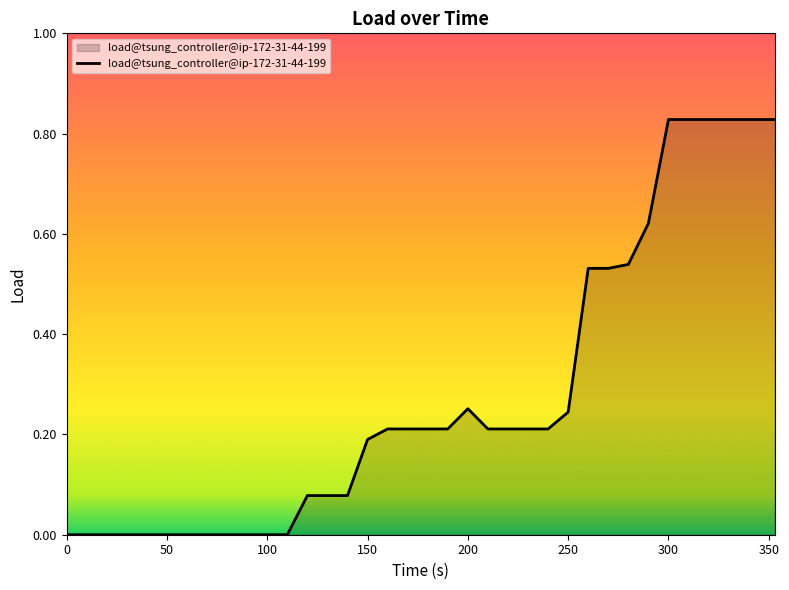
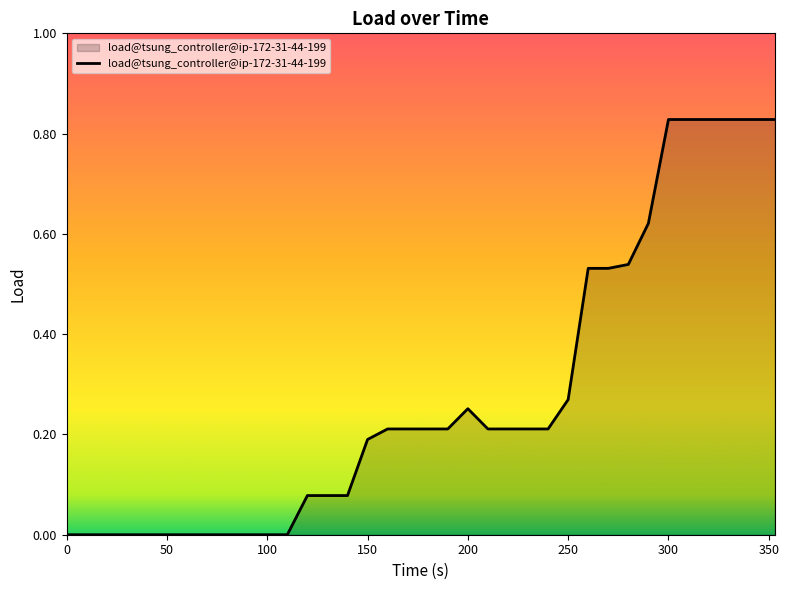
250: 0.24 -> 0.27
